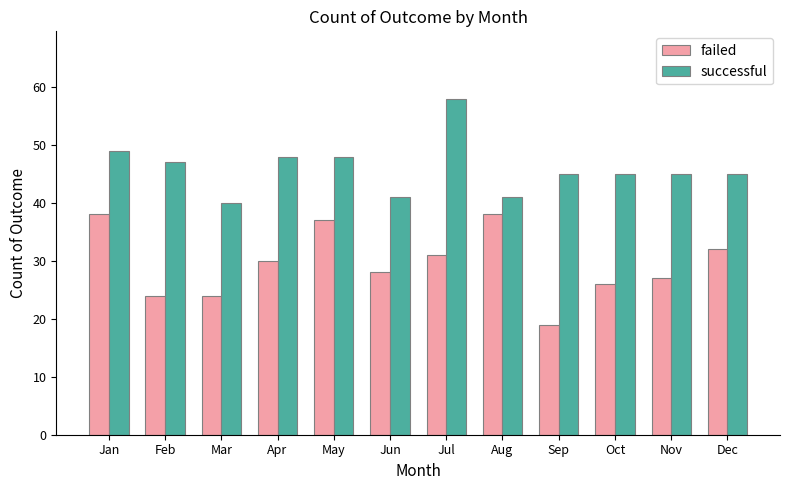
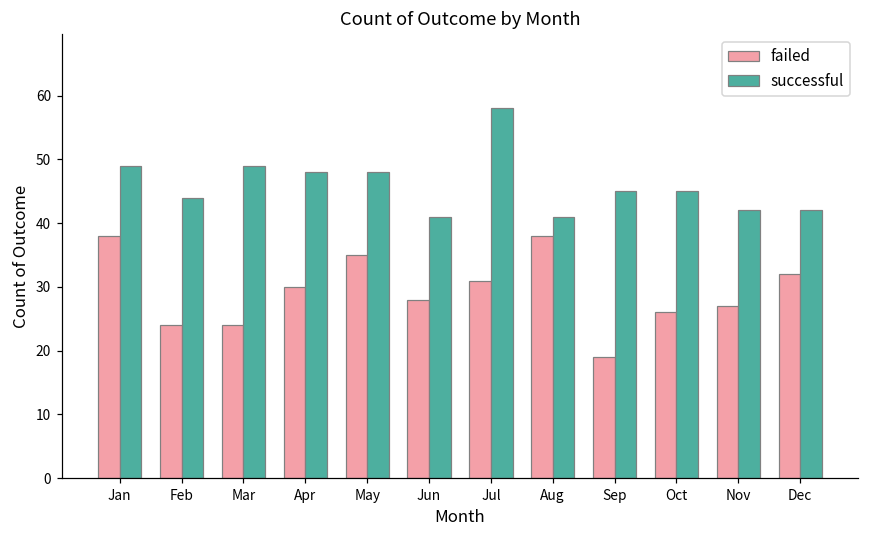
successful, Feb: 47 -> 44
successful, Mar: 40 -> 49
failed, May: 37 -> 35
successful, Nov: 45 -> 42
successful, Dec: 45 -> 42
